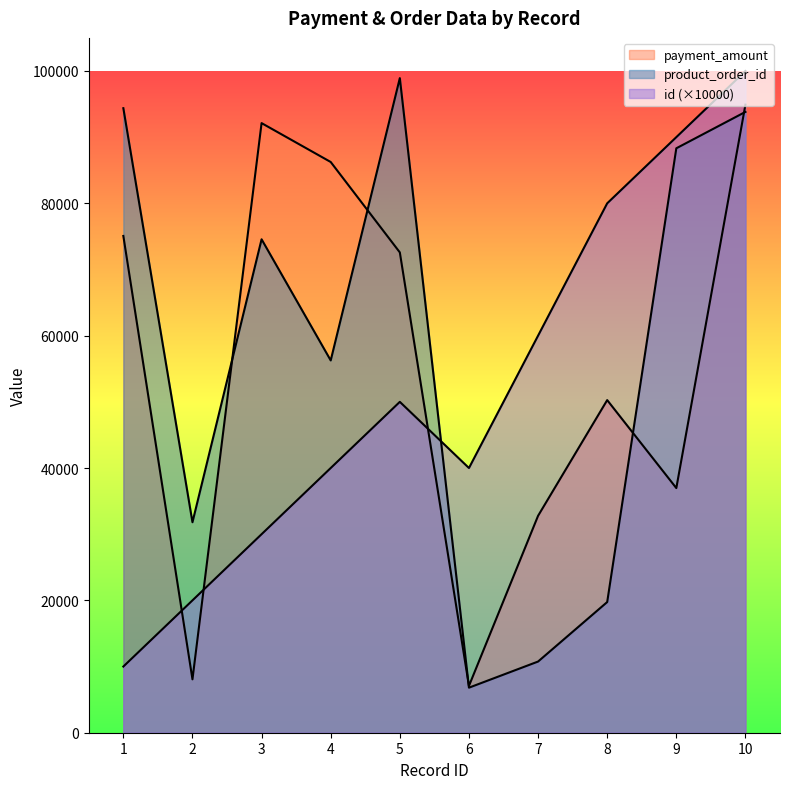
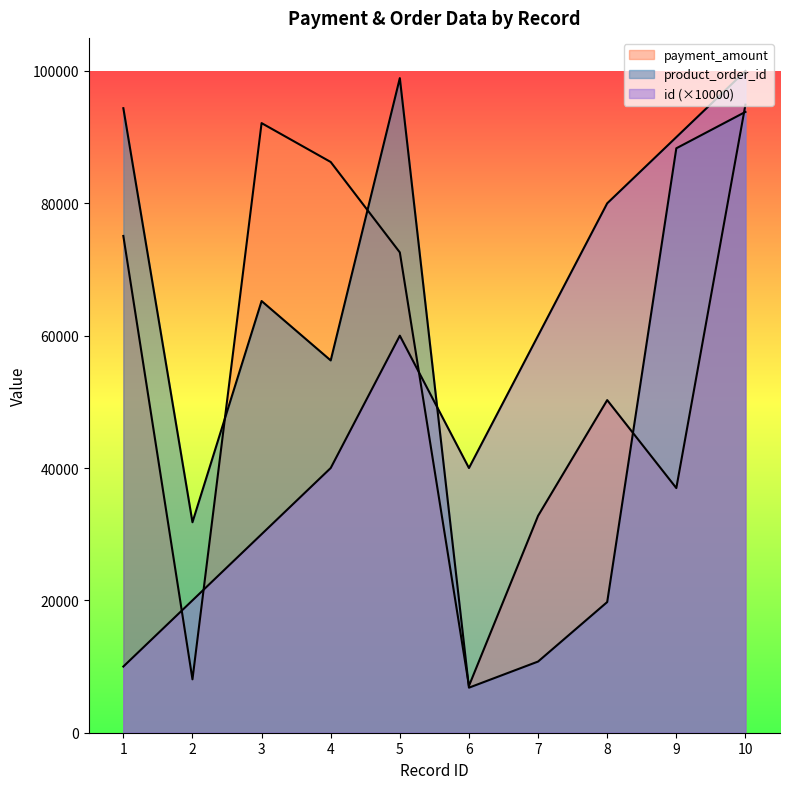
product_order_id, 3: 75000 -> 65000
id (×10000), 5: 50000 -> 60000
